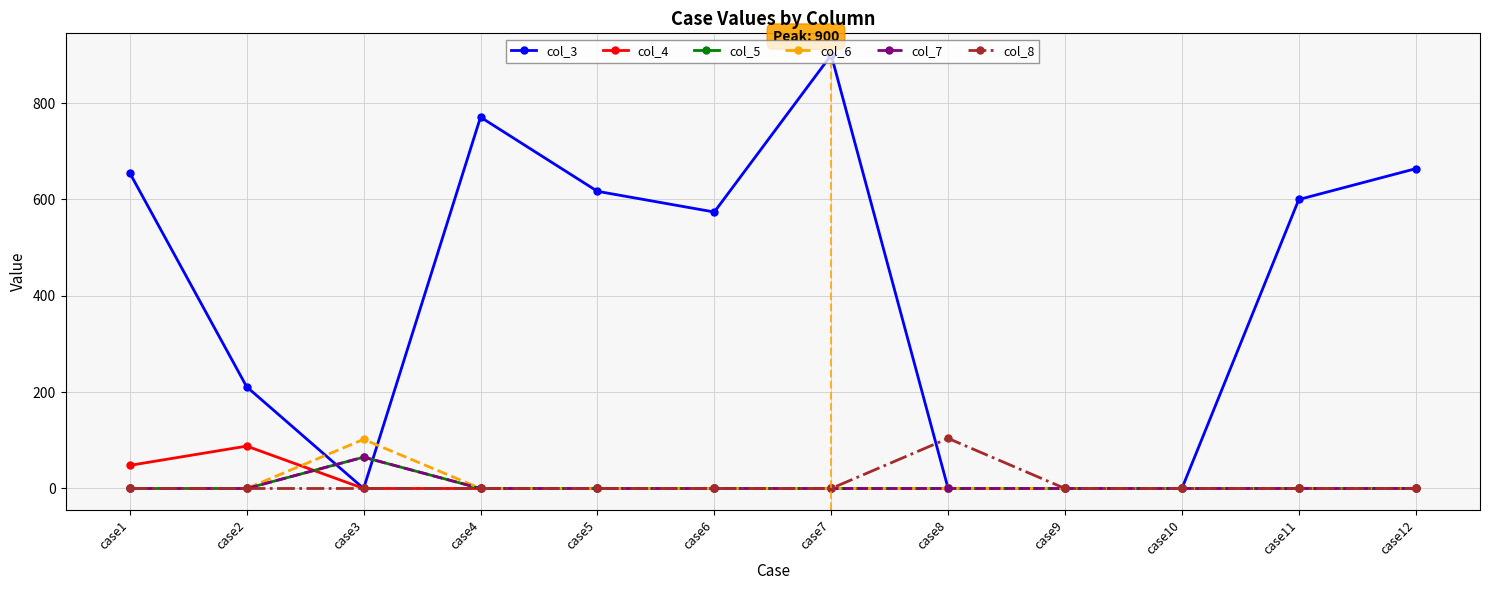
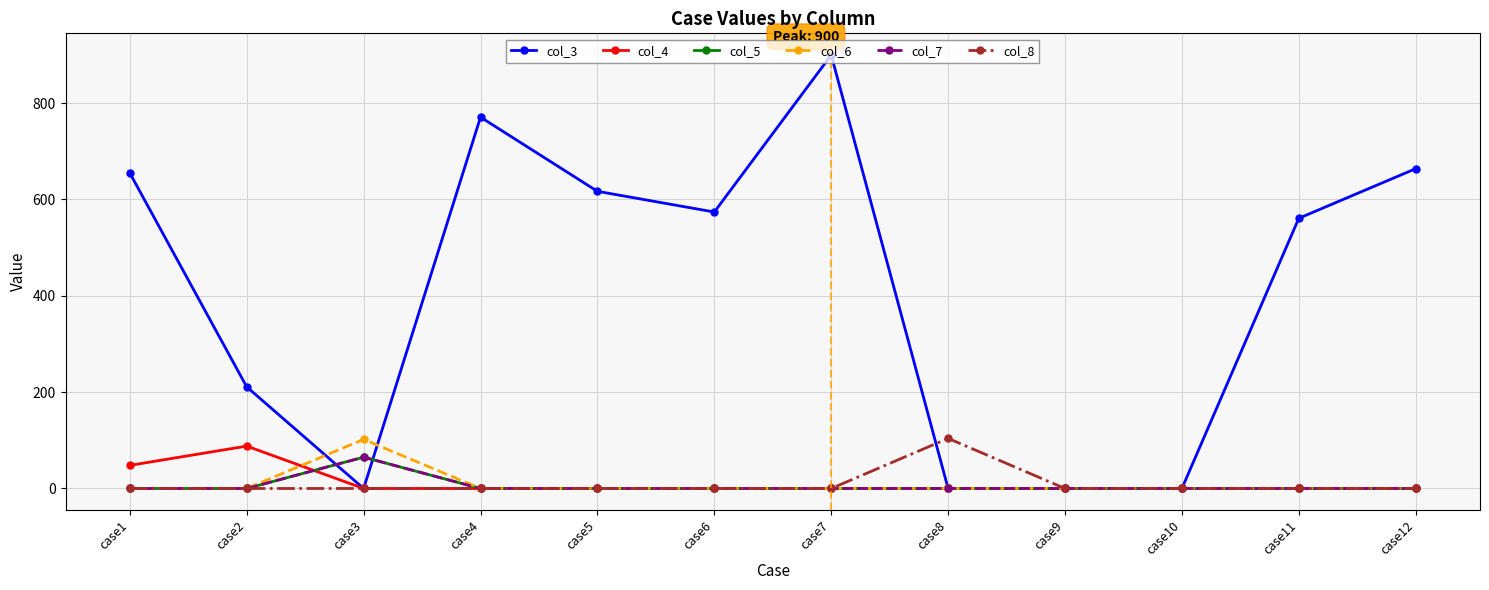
col_3, case11: 600 -> 560
